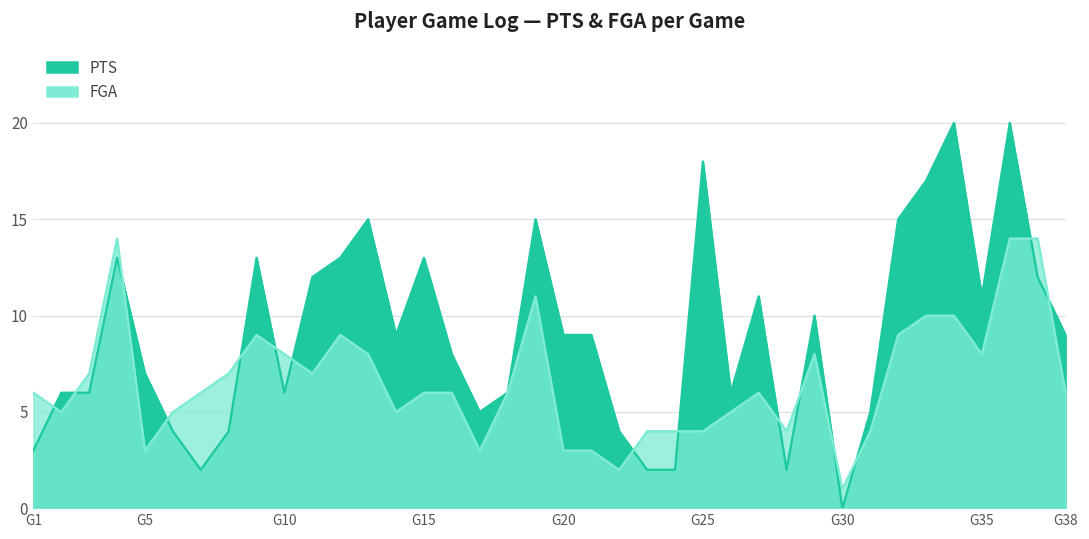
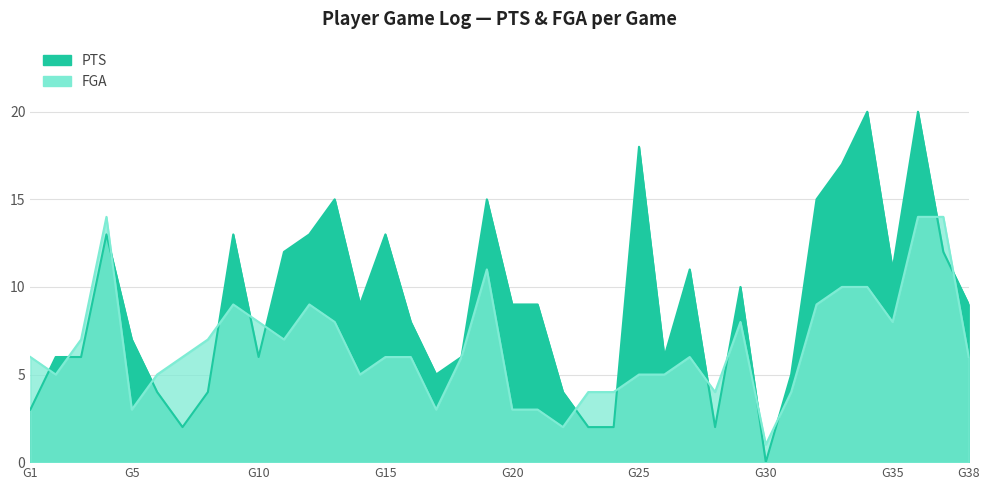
FGA, G25: 4 -> 5
